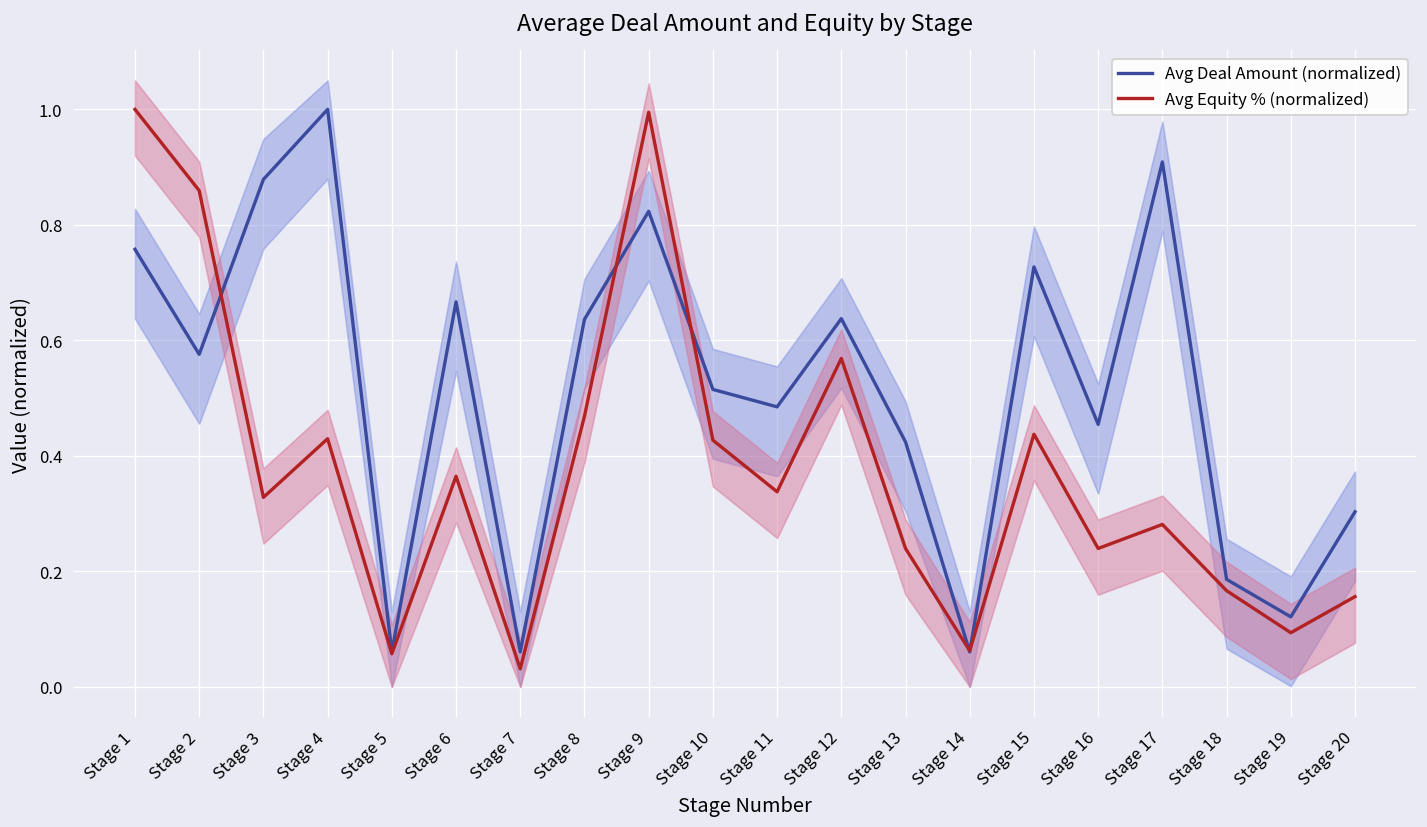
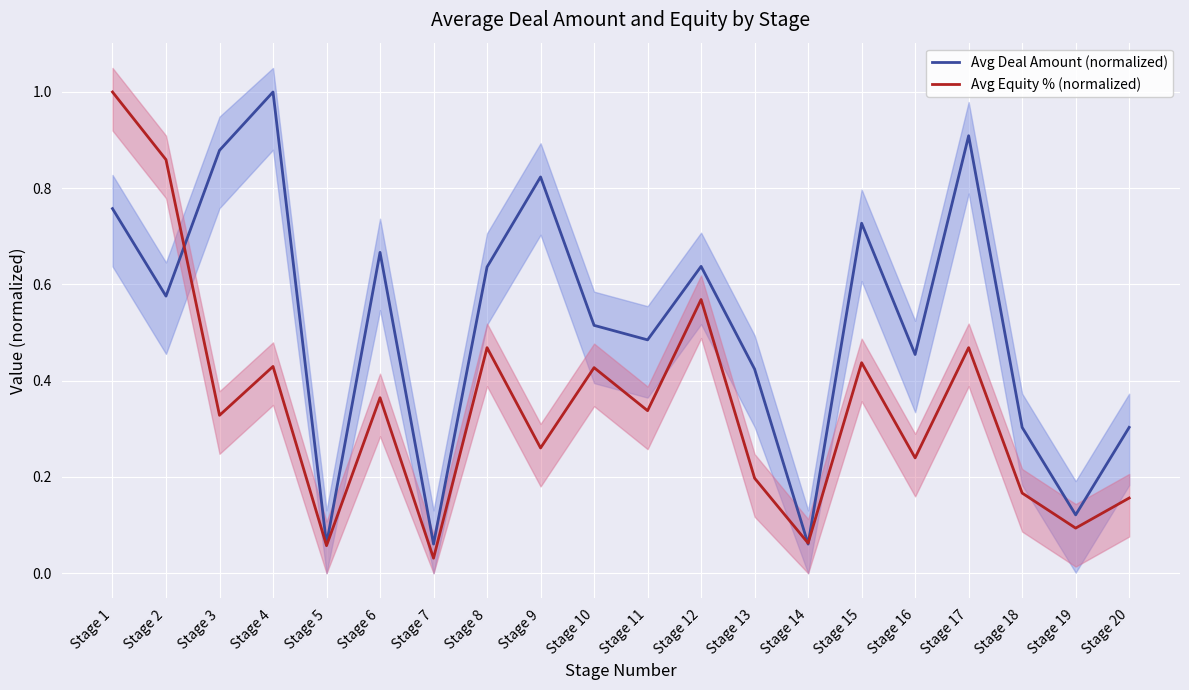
Avg Equity % (normalized), Stage 9: 1.00 -> 0.26
Avg Equity % (normalized), Stage 13: 0.24 -> 0.20
Avg Equity % (normalized), Stage 17: 0.28 -> 0.47
Avg Deal Amount (normalized), Stage 18: 0.19 -> 0.30
